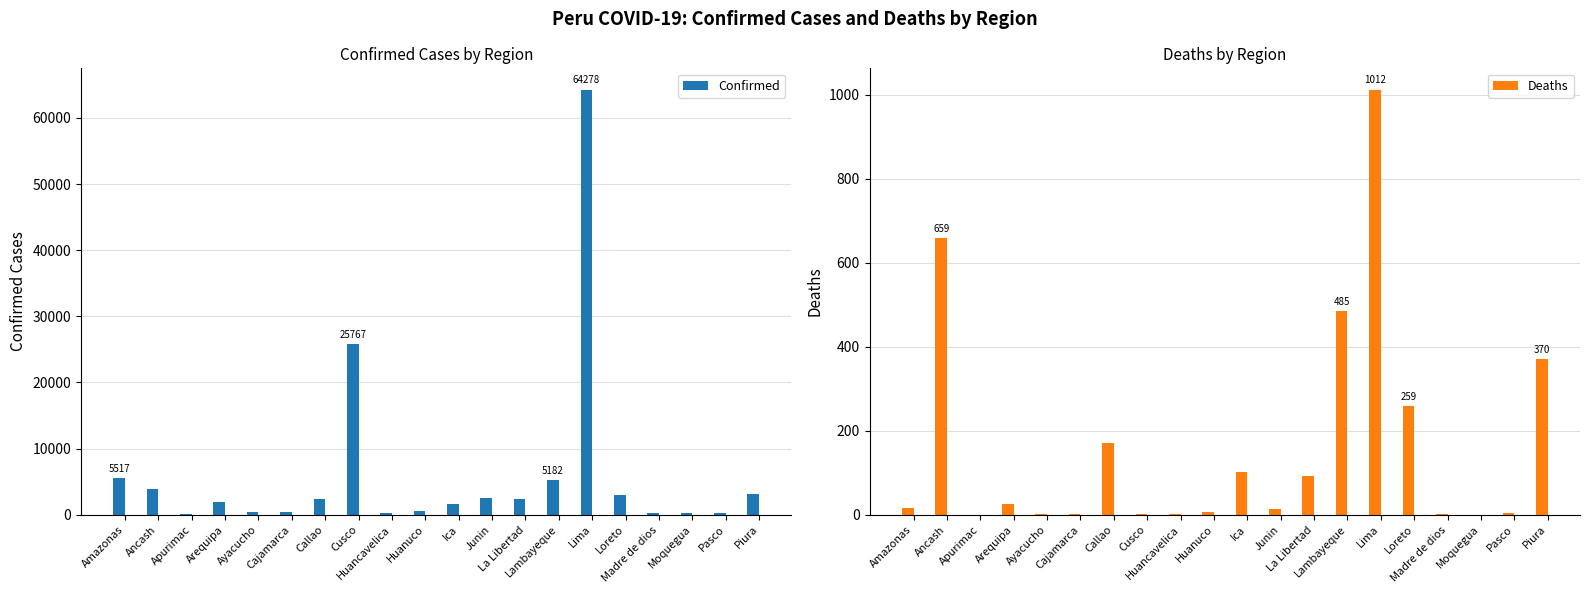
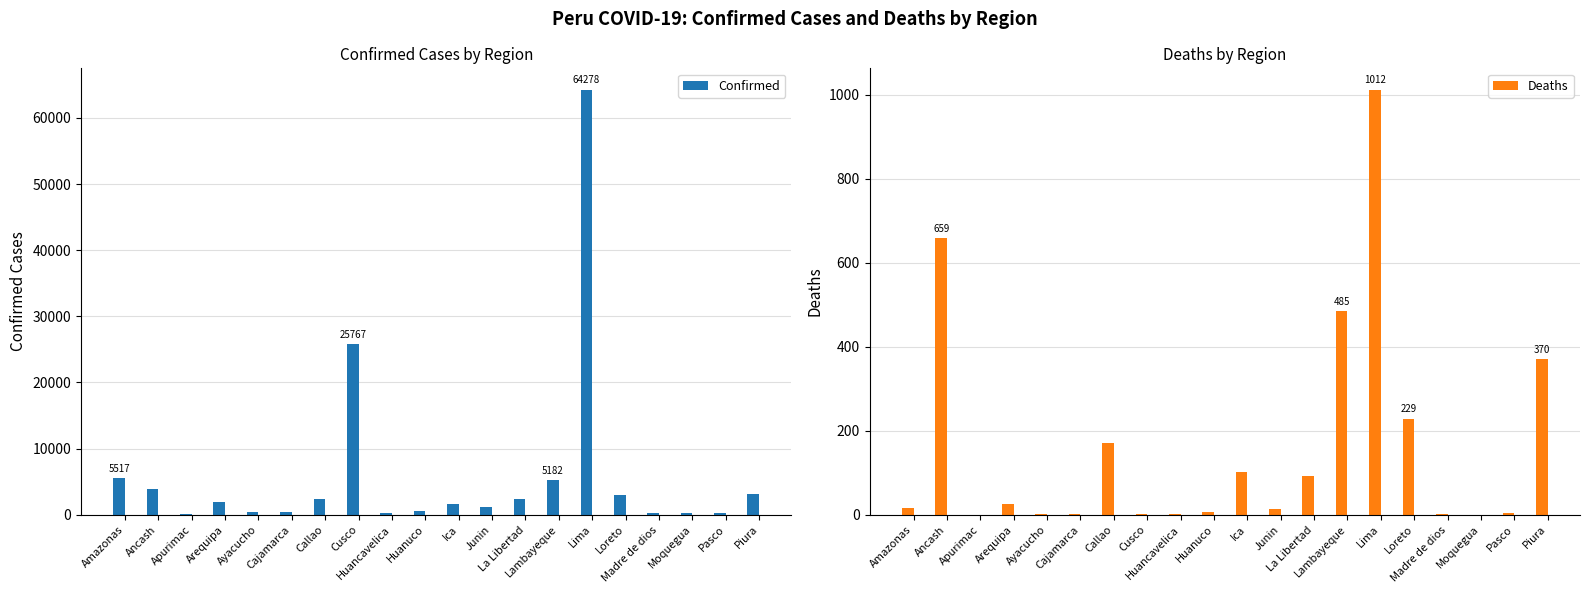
Confirmed Cases by Region, Junin: 2000 -> 1000
Deaths by Region, Loreto: 259 -> 229
